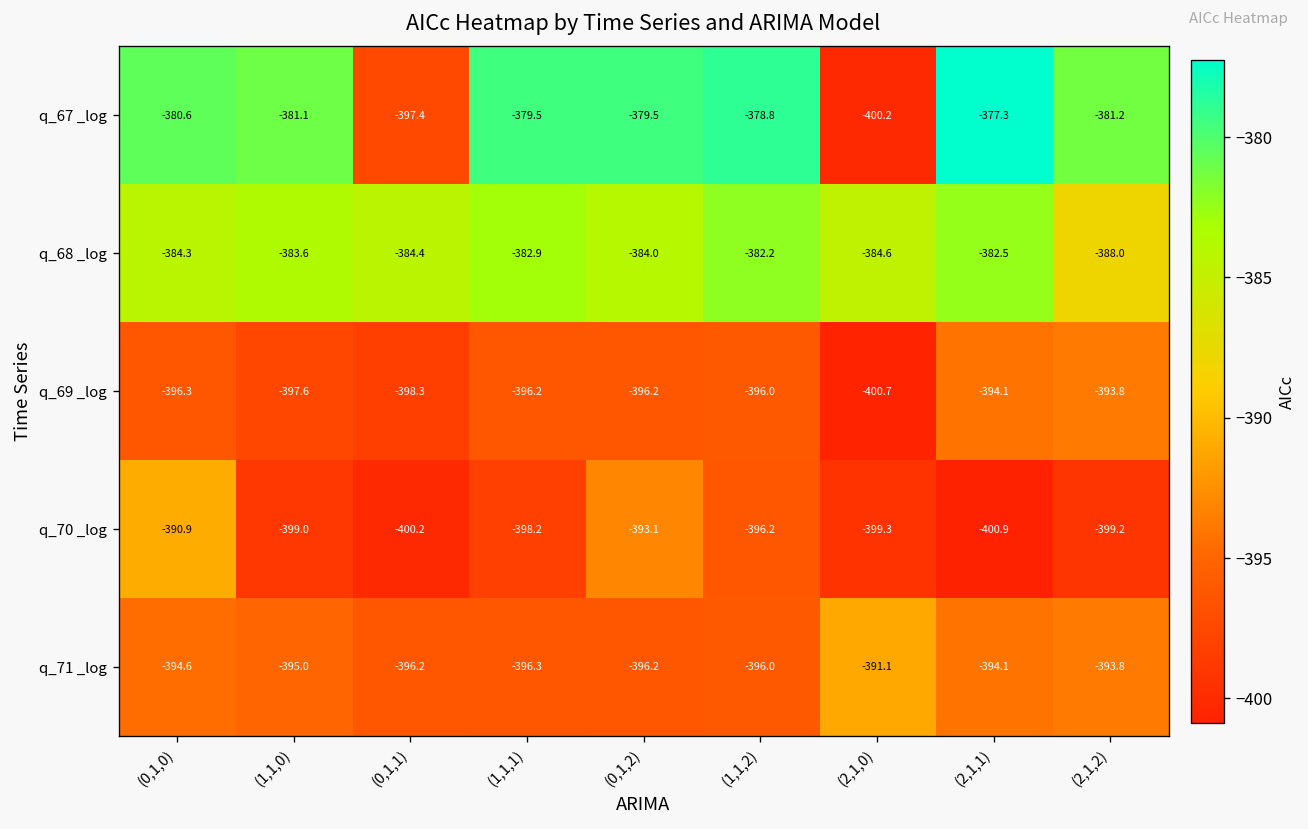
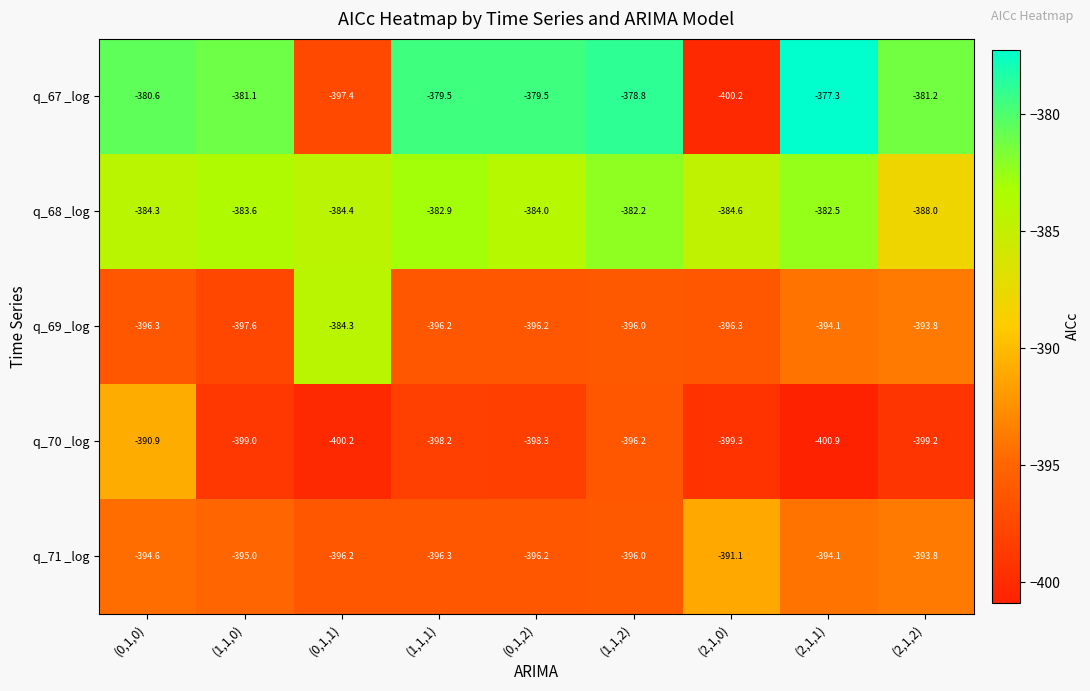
q_69 _log, (0,1,1): -398.3 -> -384.3
q_69 _log, (2,1,0): -400.7 -> -396.3
q_70 _log, (0,1,2): -393.1 -> -398.3
